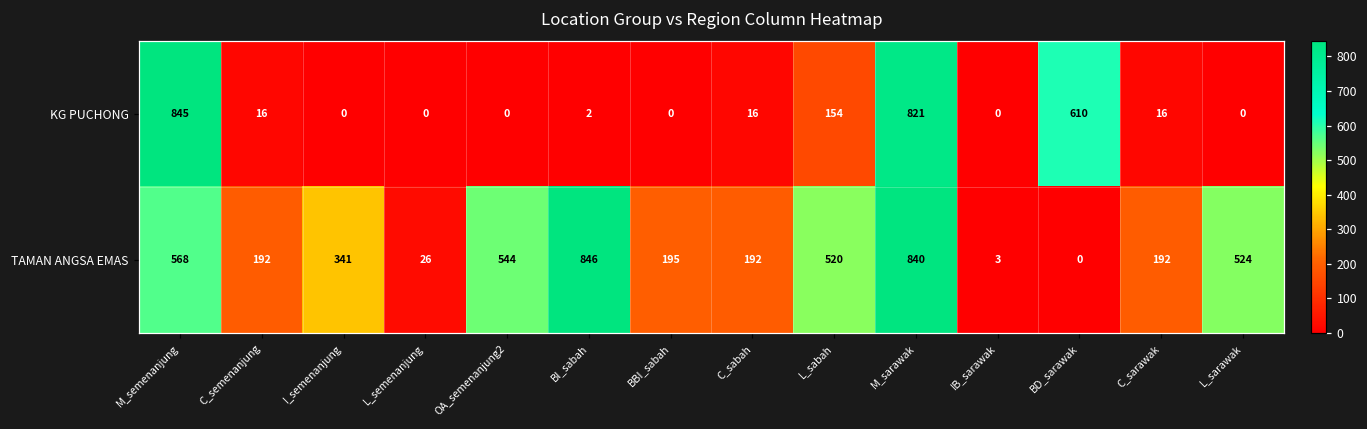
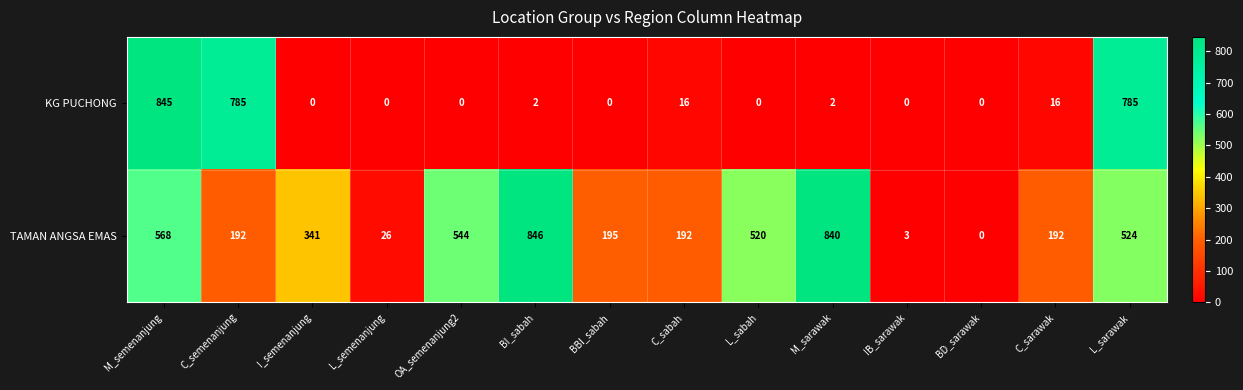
KG PUCHONG, C_semenanjung: 16 -> 785
KG PUCHONG, L_sabah: 154 -> 0
KG PUCHONG, M_sarawak: 821 -> 2
KG PUCHONG, BD_sarawak: 610 -> 0
KG PUCHONG, L_sarawak: 0 -> 785
